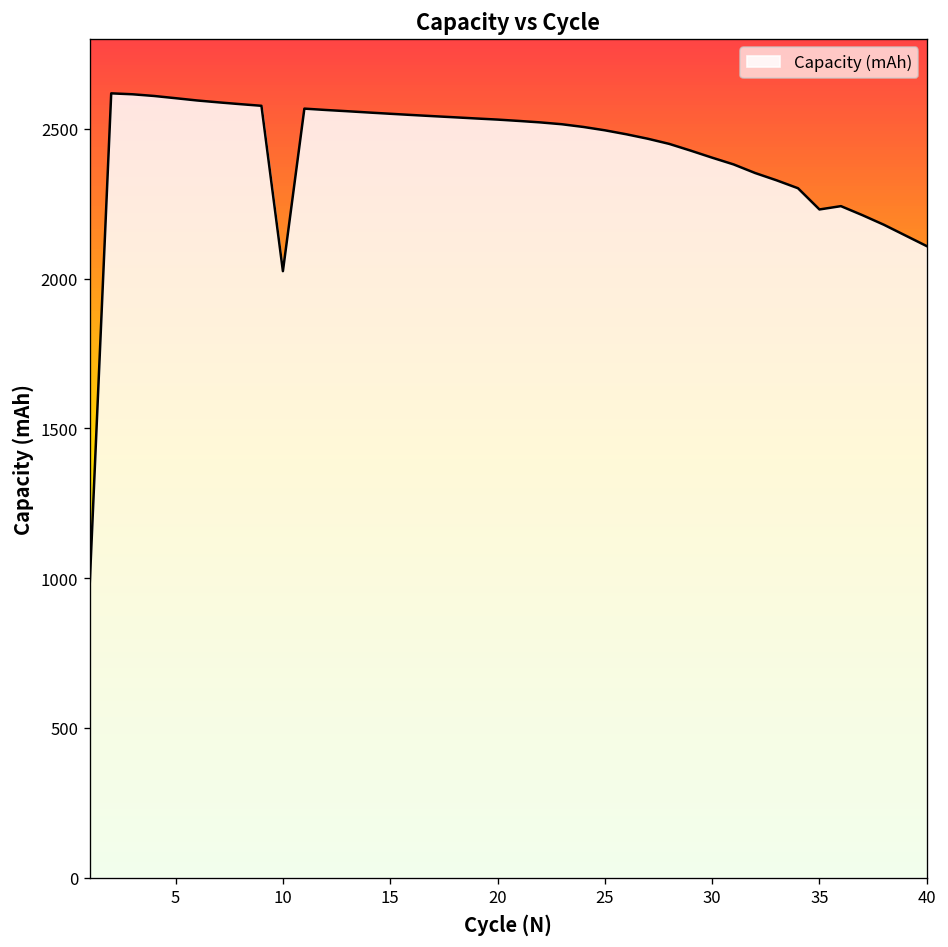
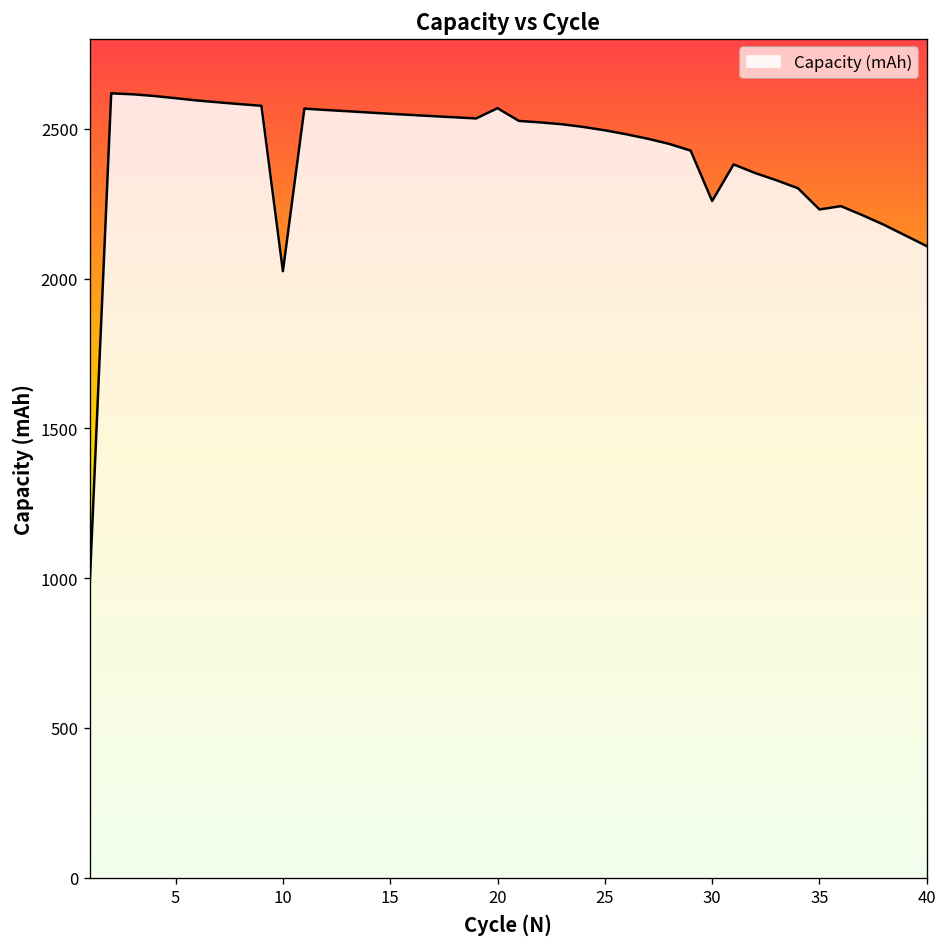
20: 2530 -> 2570
30: 2400 -> 2260
